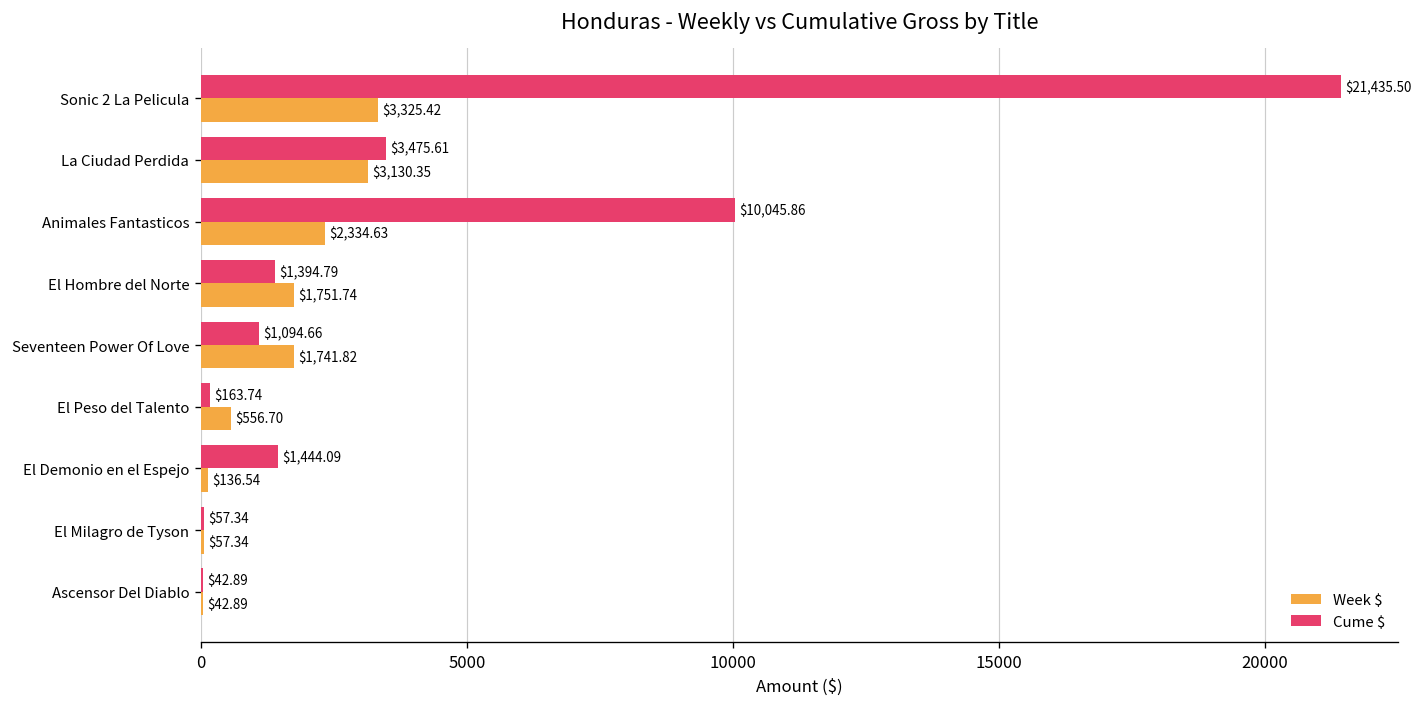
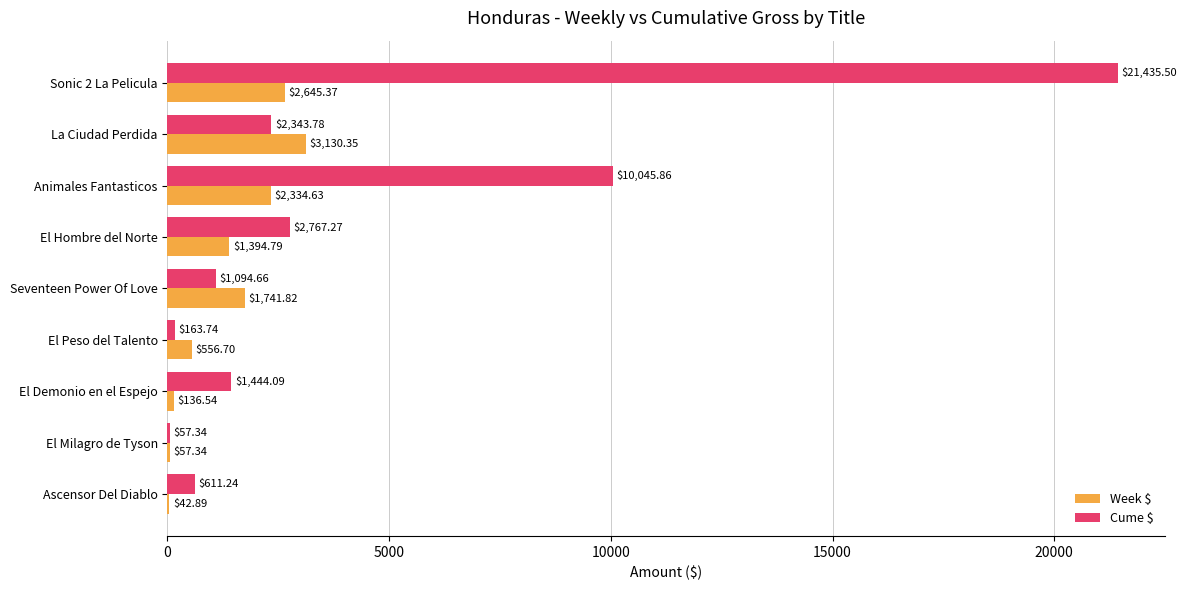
Week $, Sonic 2 La Pelicula: $3,325.42 -> $2,645.37
Cume $, La Ciudad Perdida: $3,475.61 -> $2,343.78
Cume $, El Hombre del Norte: $1,394.79 -> $2,767.27
Week $, El Hombre del Norte: $1,751.74 -> $1,394.79
Cume $, Ascensor Del Diablo: $42.89 -> $611.24
